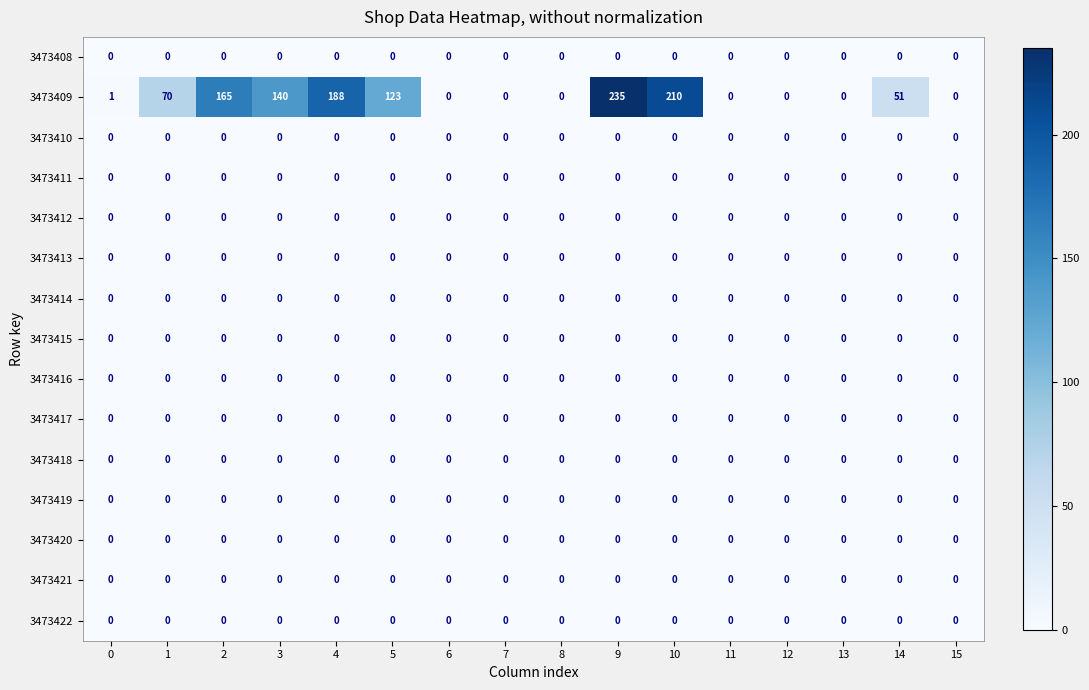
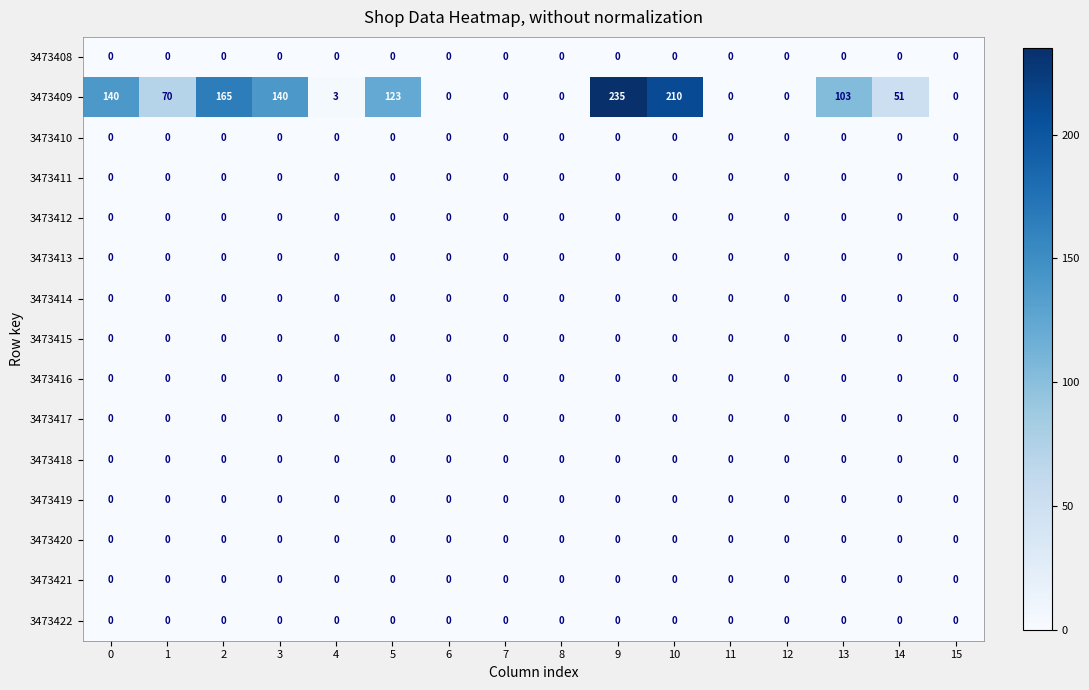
3473409, 0: 1 -> 140
3473409, 4: 188 -> 3
3473409, 13: 0 -> 103
